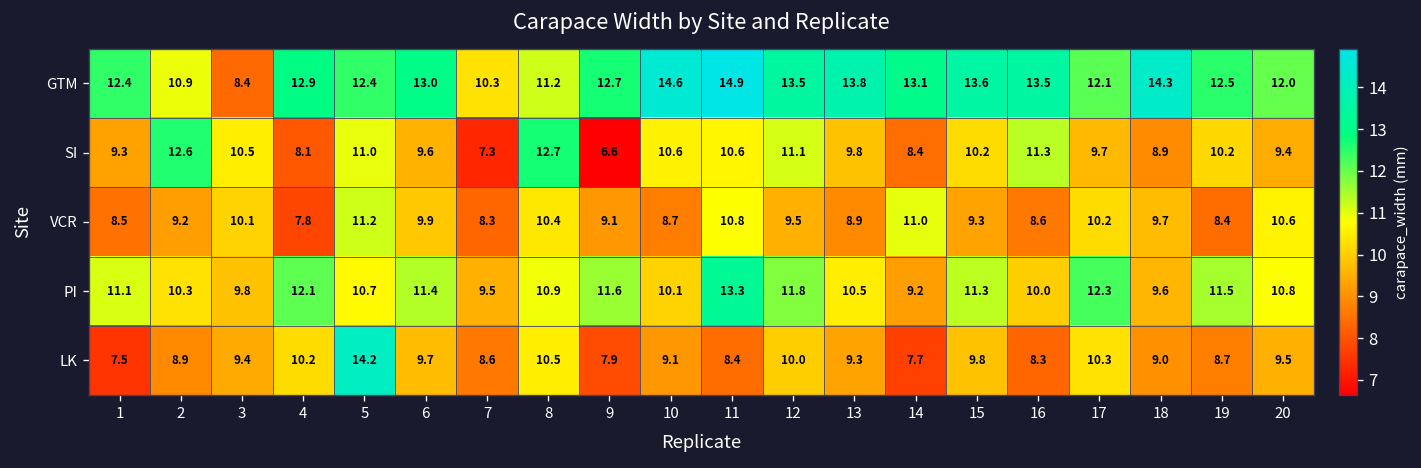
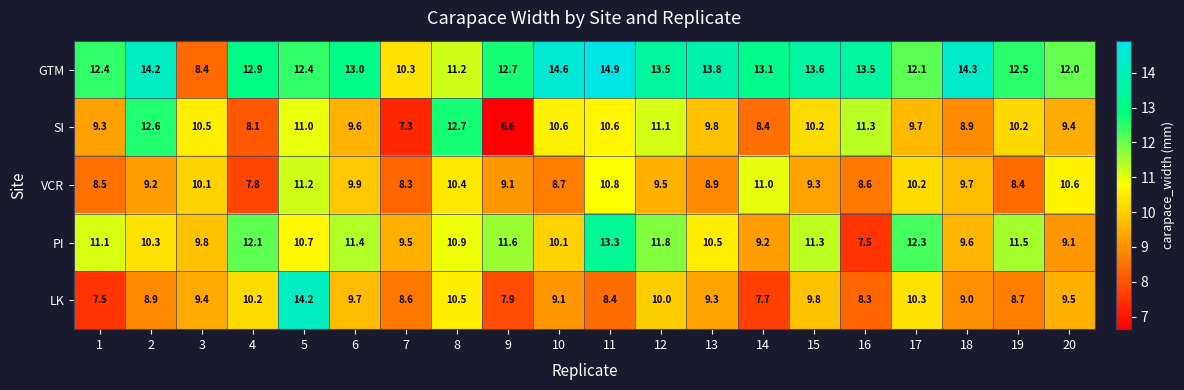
GTM, 2: 10.9 -> 14.2
PI, 16: 10.0 -> 7.5
PI, 20: 10.8 -> 9.1
